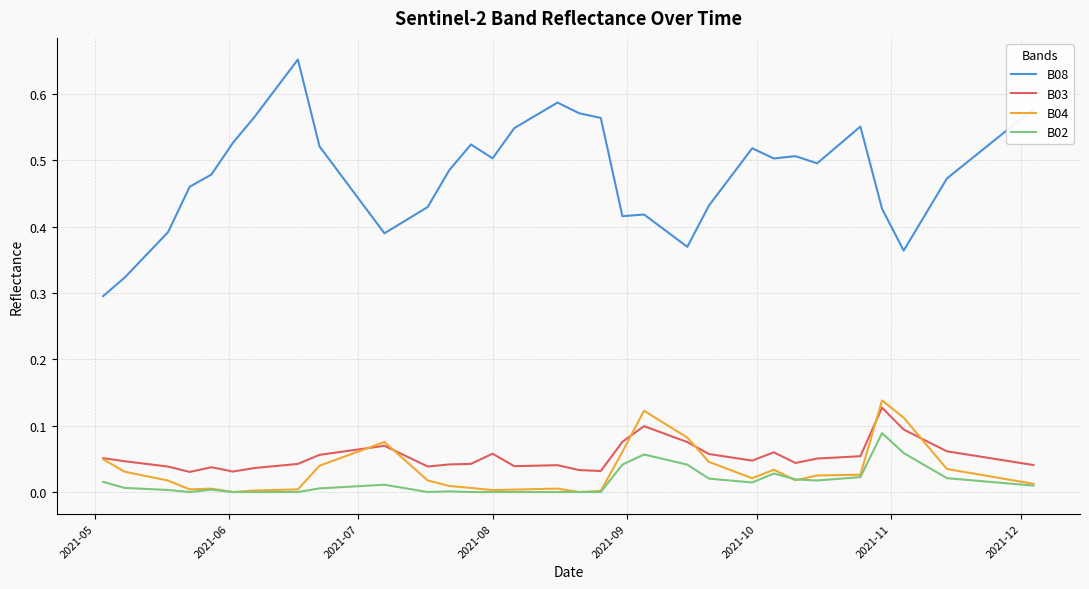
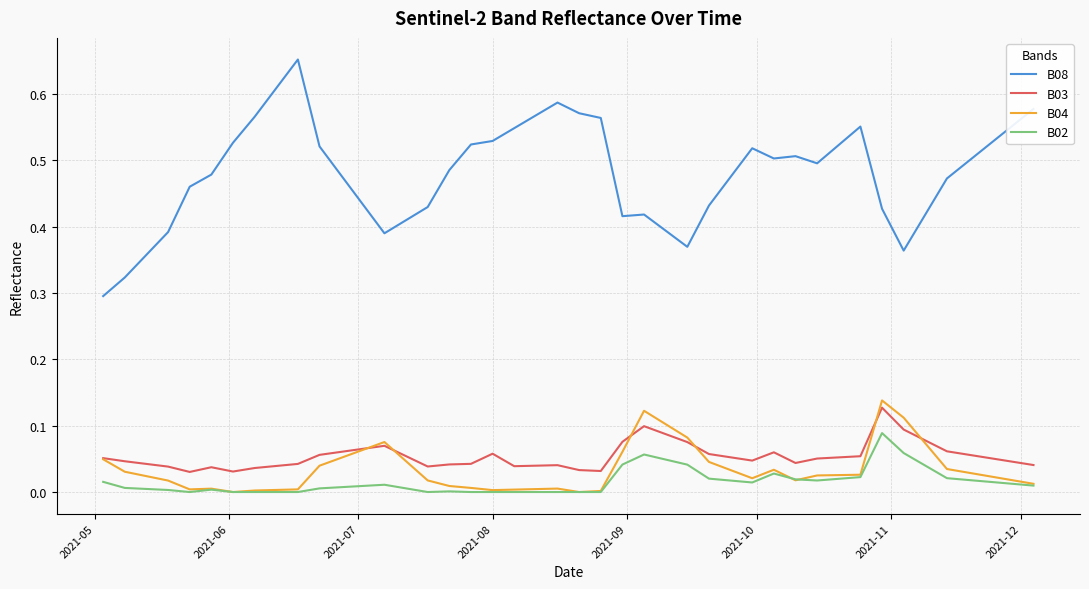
B08, 2021-08: 0.50 -> 0.53
